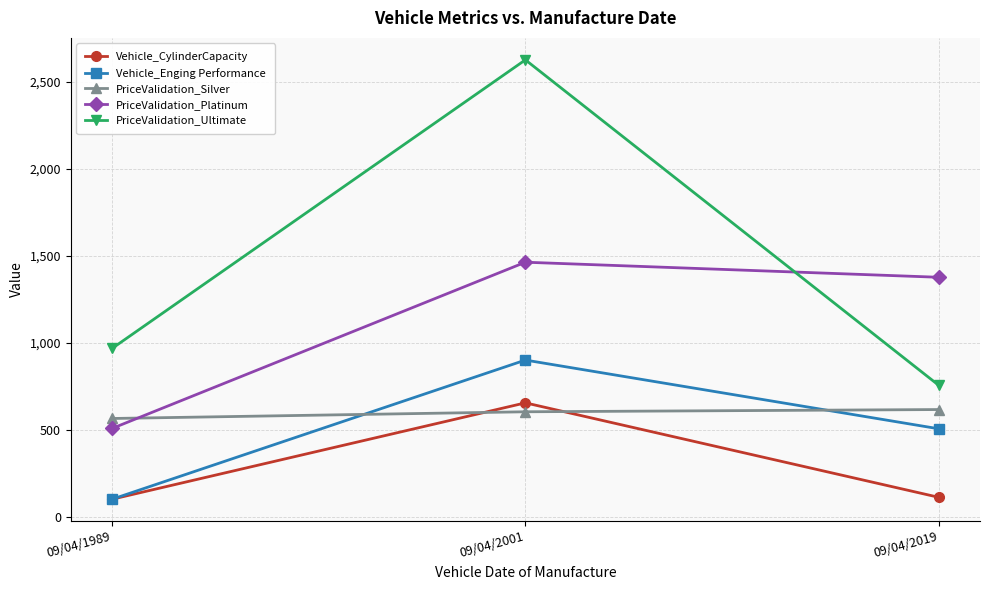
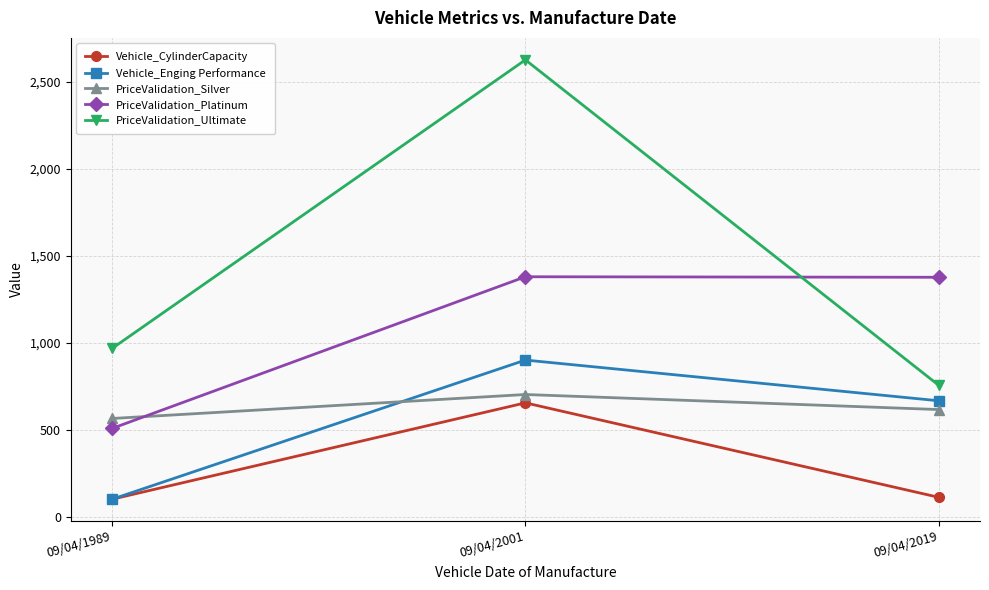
PriceValidation_Silver, 09/04/2001: 600 -> 700
PriceValidation_Platinum, 09/04/2001: 1,460 -> 1,380
Vehicle_Enging Performance, 09/04/2019: 510 -> 670
